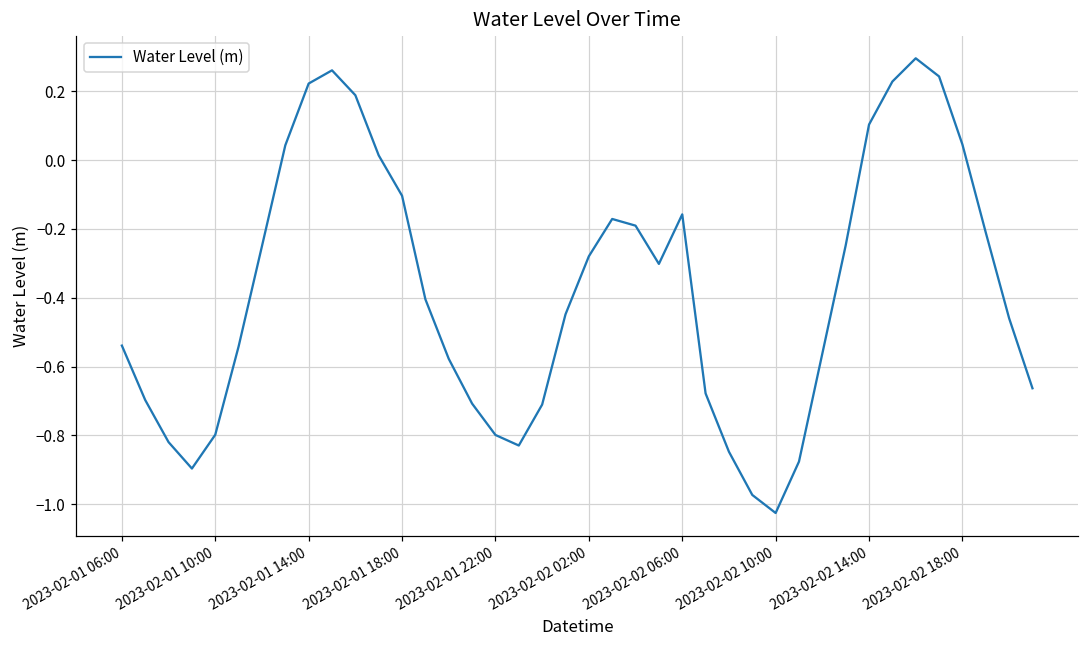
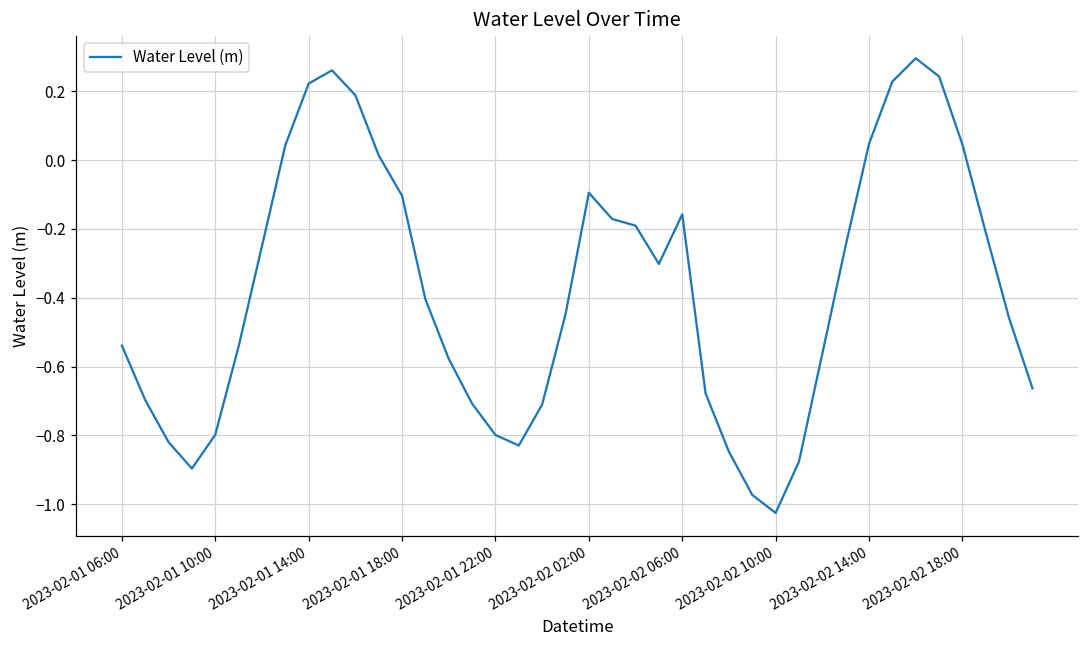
2023-02-02 02:00: -0.28 -> -0.09
2023-02-02 14:00: 0.10 -> 0.05
